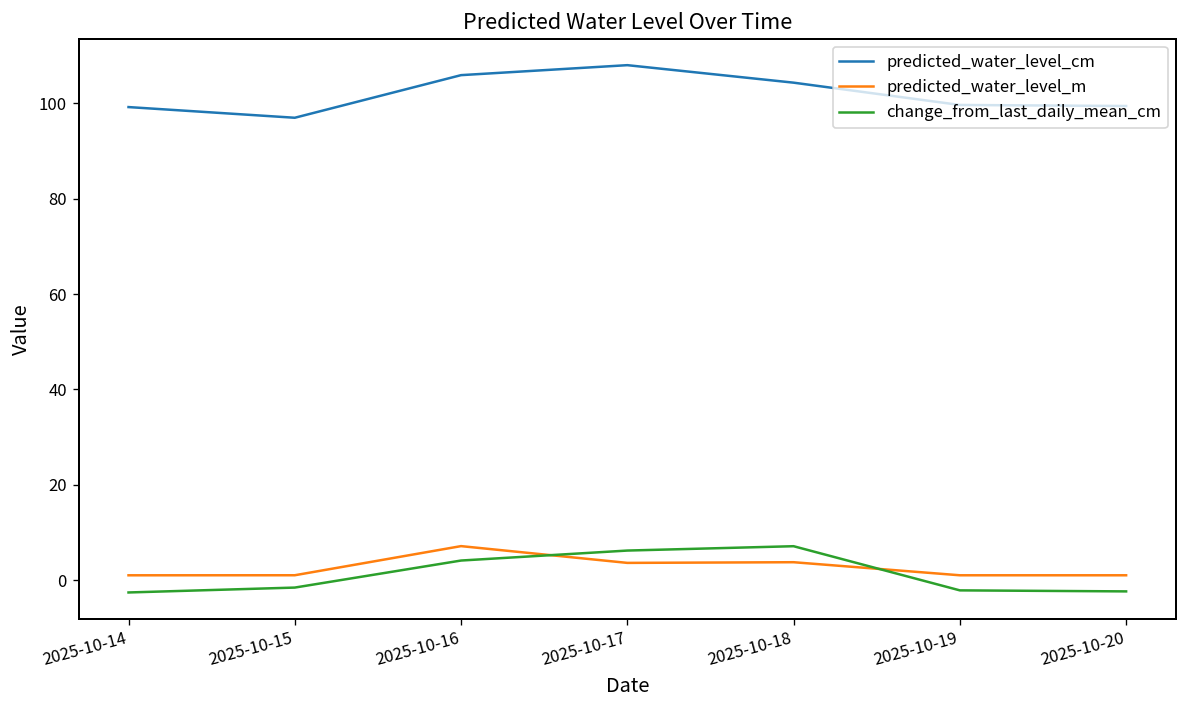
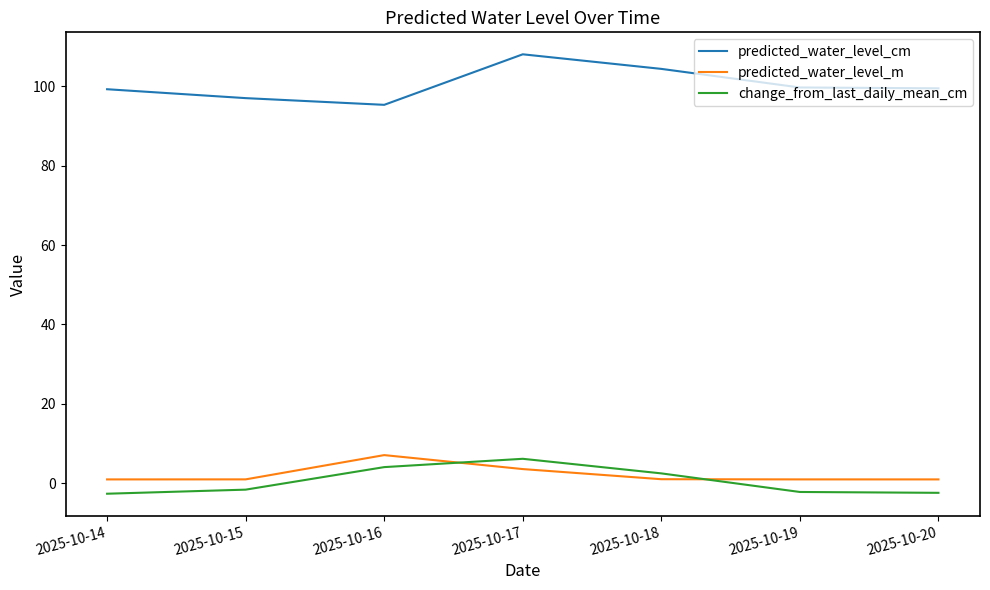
predicted_water_level_cm, 2025-10-16: 106 -> 95
predicted_water_level_m, 2025-10-18: 4 -> 1
change_from_last_daily_mean_cm, 2025-10-18: 7 -> 3
